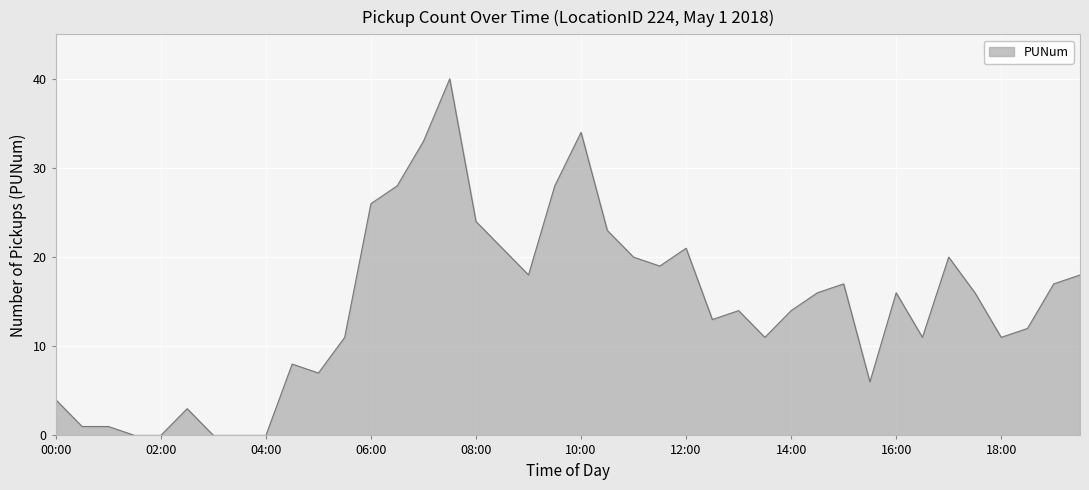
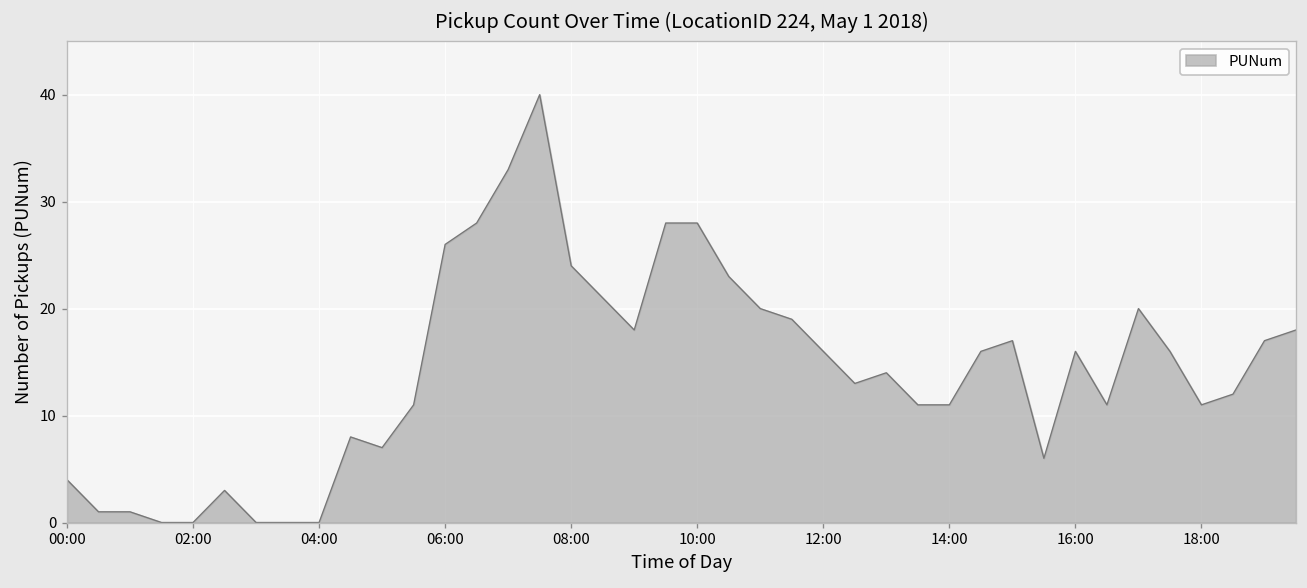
10:00: 34 -> 28
12:00: 21 -> 16
14:00: 14 -> 11
